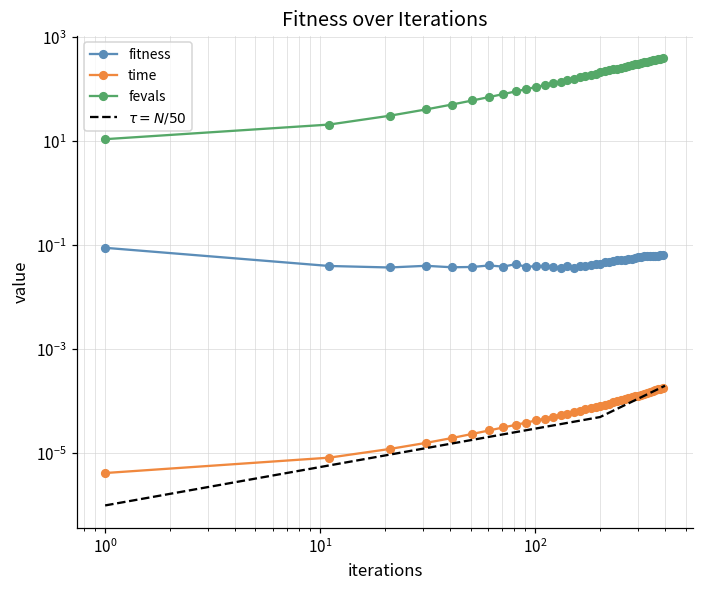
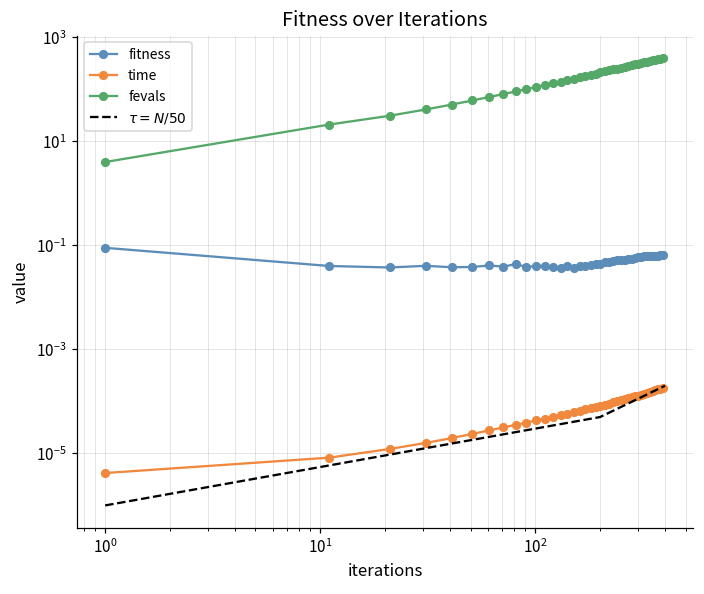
fevals, 10^0: 11 -> 4
